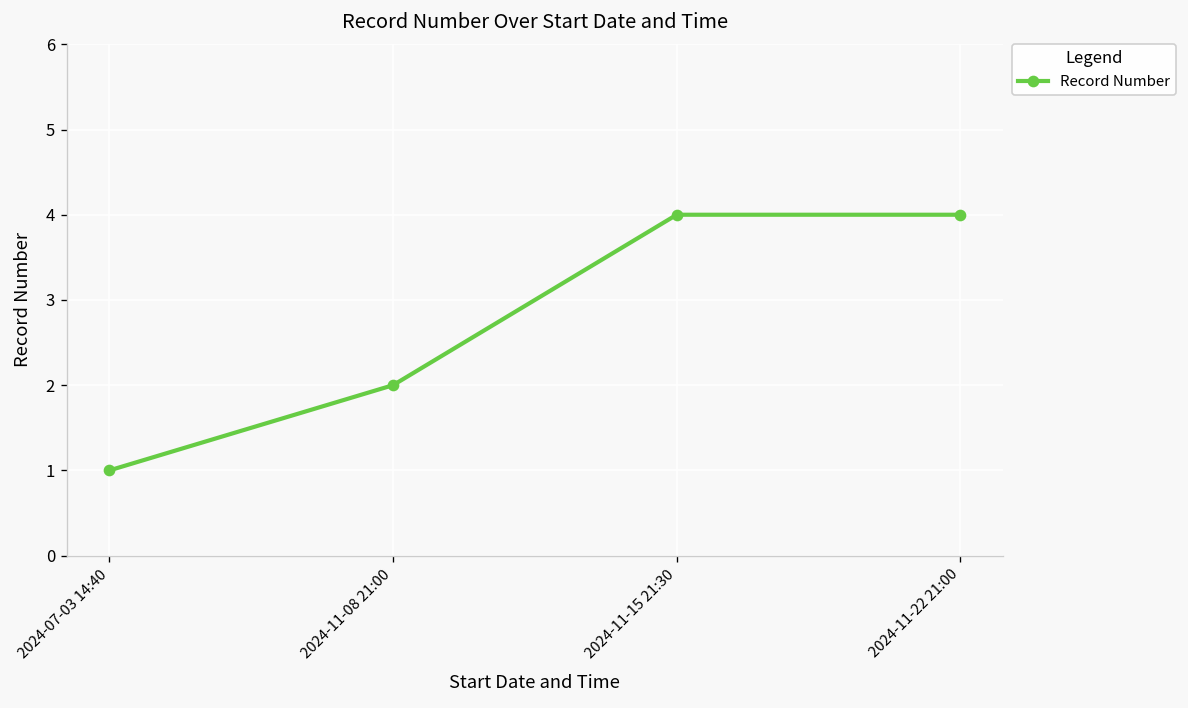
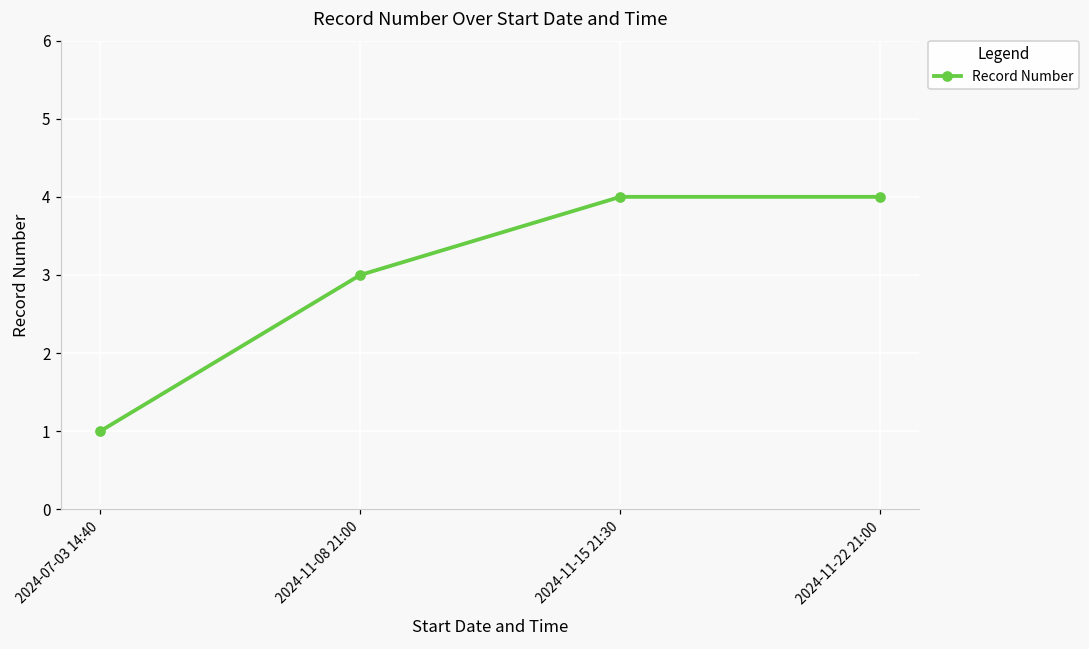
2024-11-08 21:00: 2 -> 3
